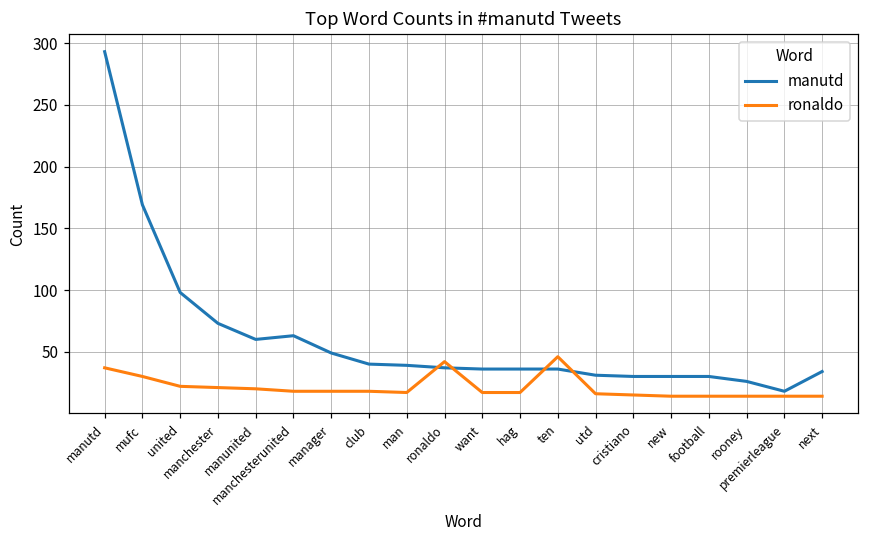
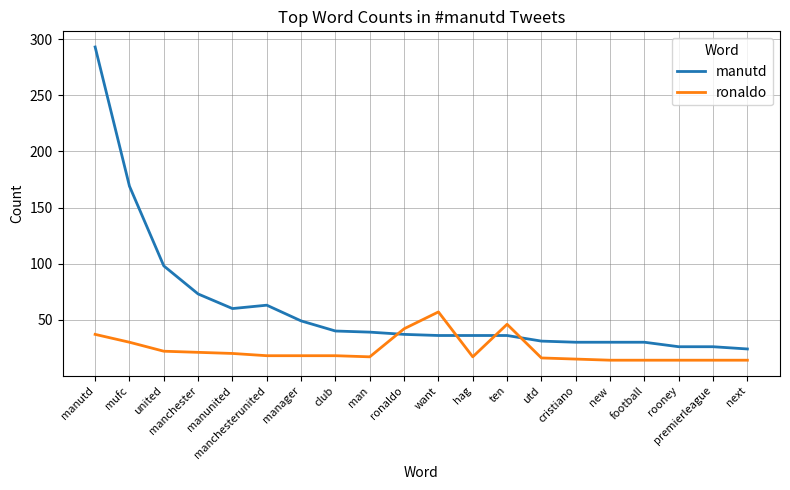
ronaldo, want: 17 -> 57
manutd, premierleague: 18 -> 26
manutd, next: 34 -> 24
